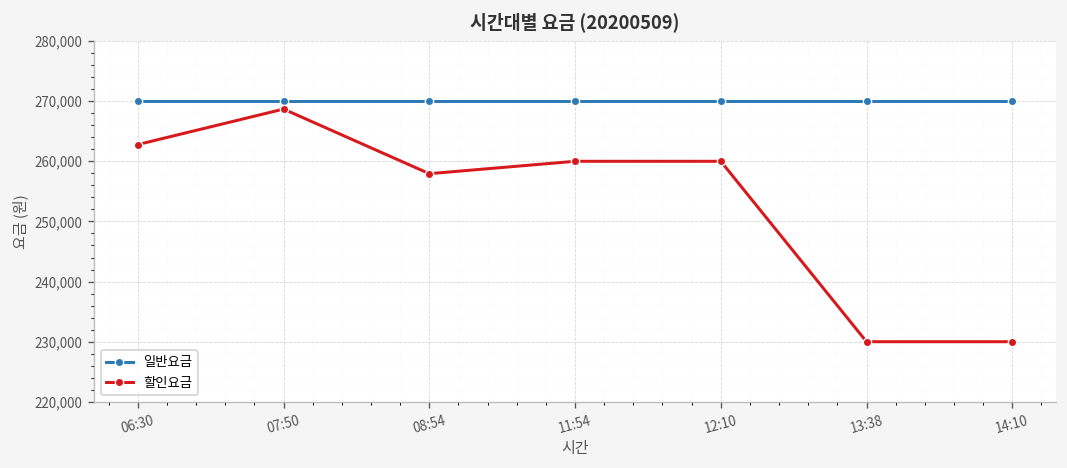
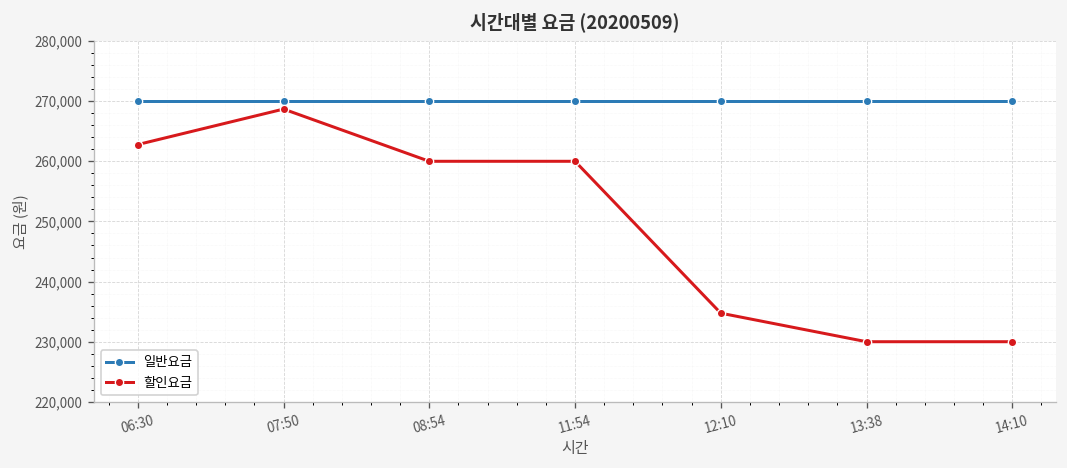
할인요금, 08:54: 258,000 -> 260,000
할인요금, 12:10: 260,000 -> 235,000
